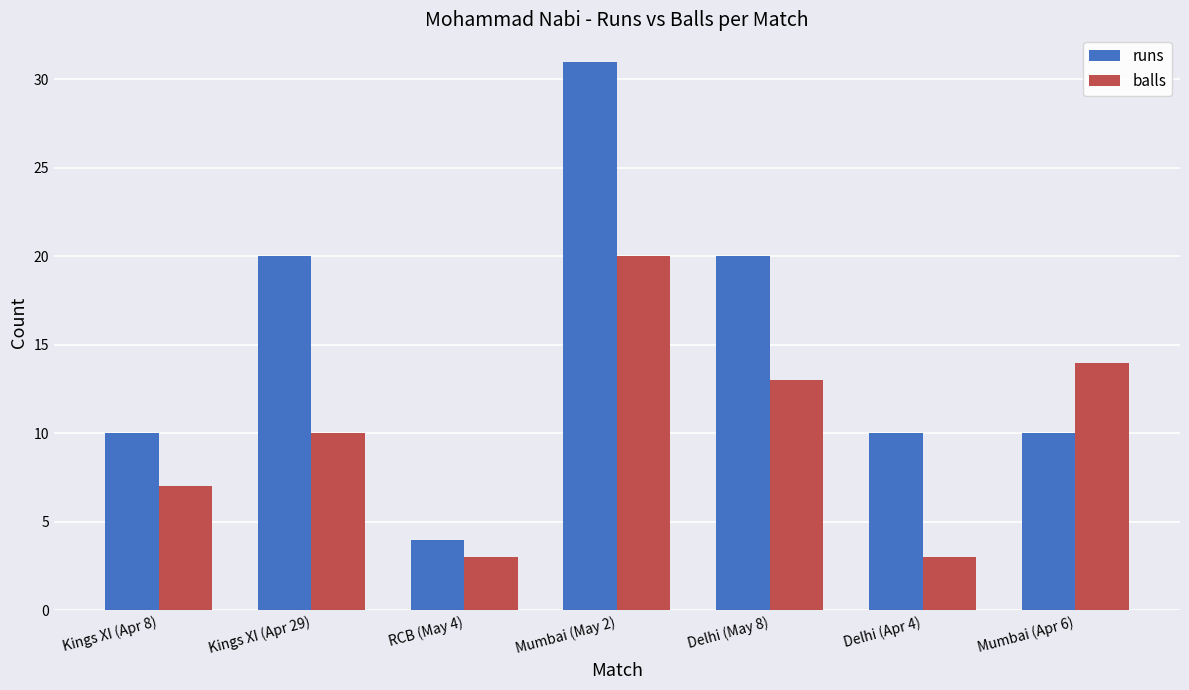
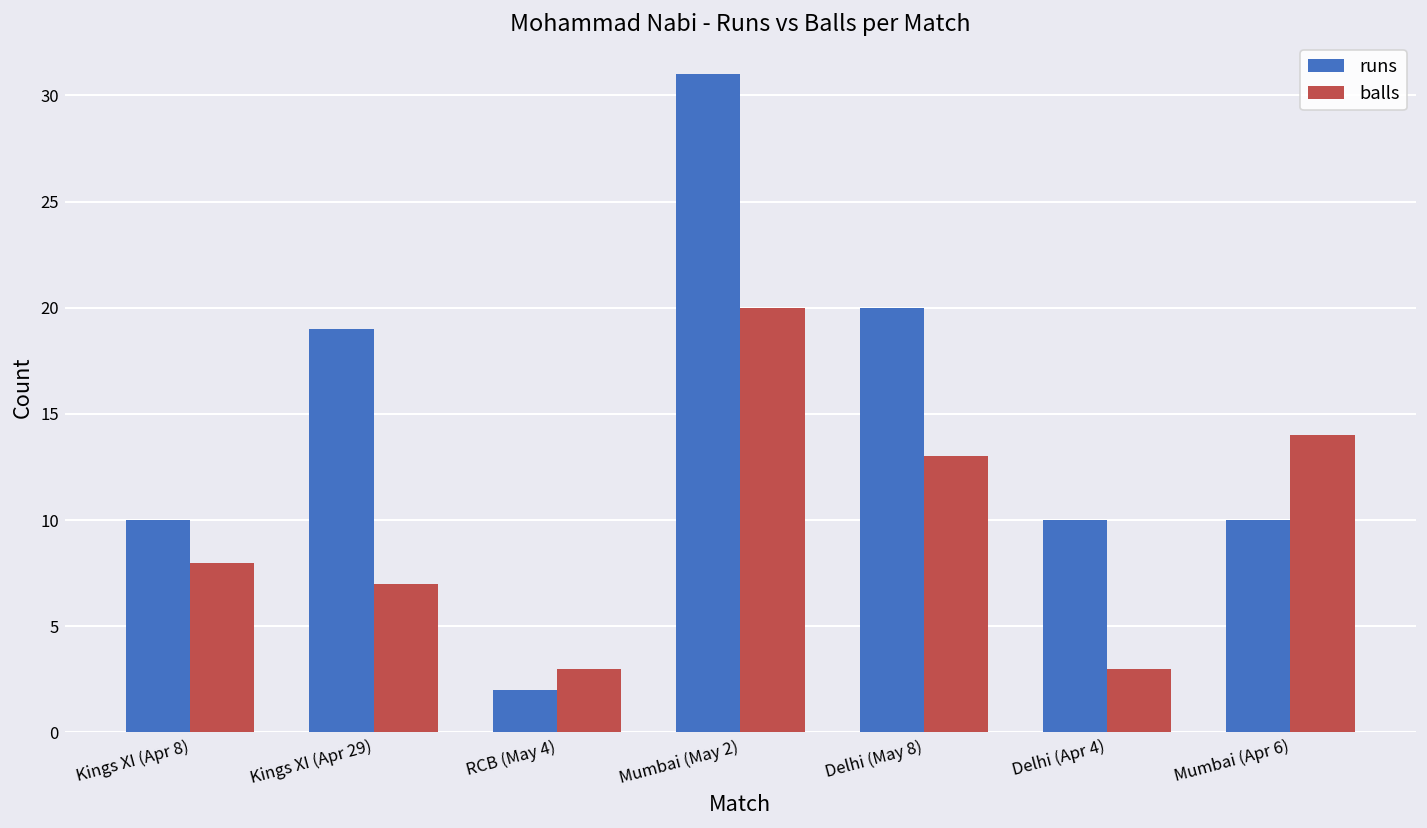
balls, Kings XI (Apr 8): 7 -> 8
runs, Kings XI (Apr 29): 20 -> 19
balls, Kings XI (Apr 29): 10 -> 7
runs, RCB (May 4): 4 -> 2
